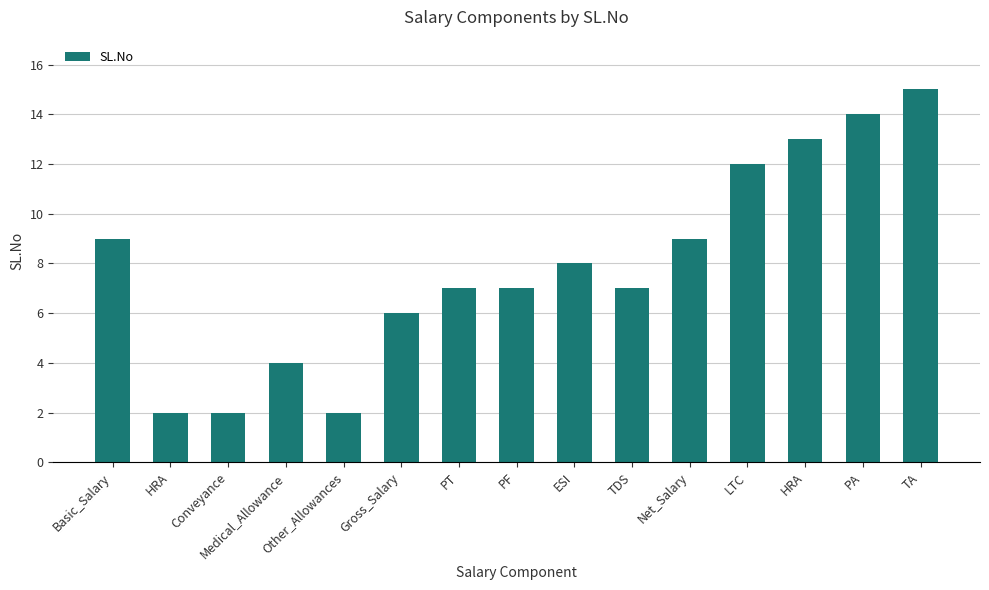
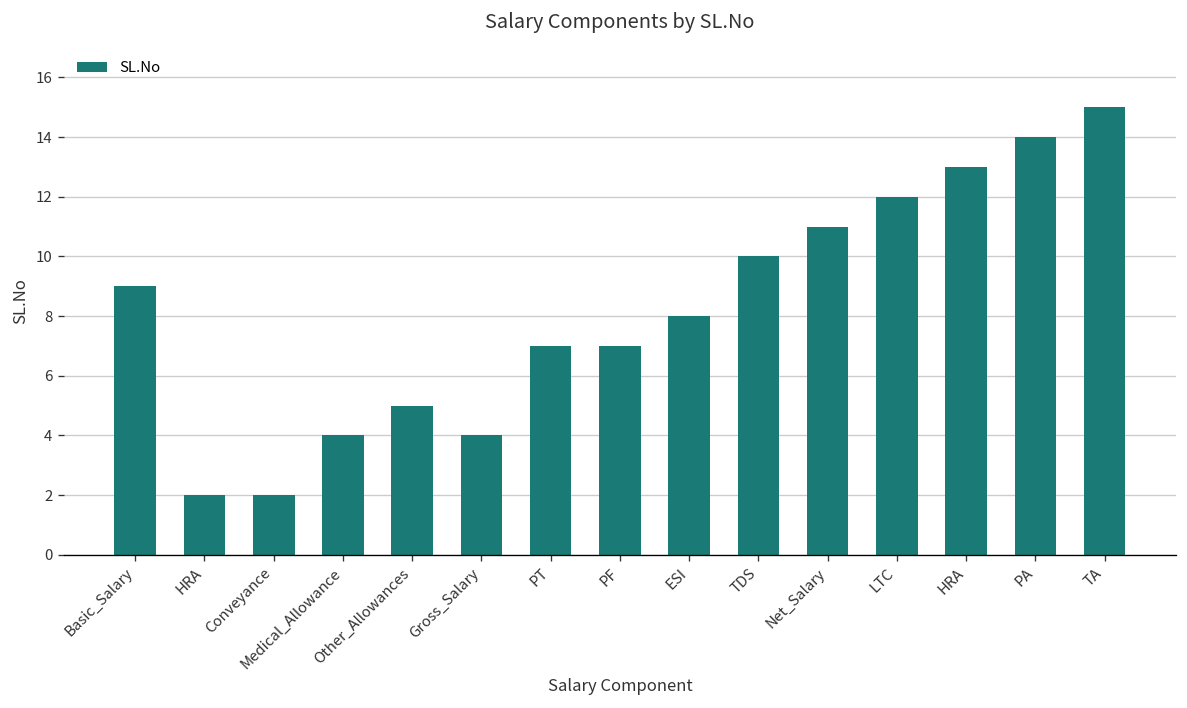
Other_Allowances: 2 -> 5
Gross_Salary: 6 -> 4
TDS: 7 -> 10
Net_Salary: 9 -> 11
